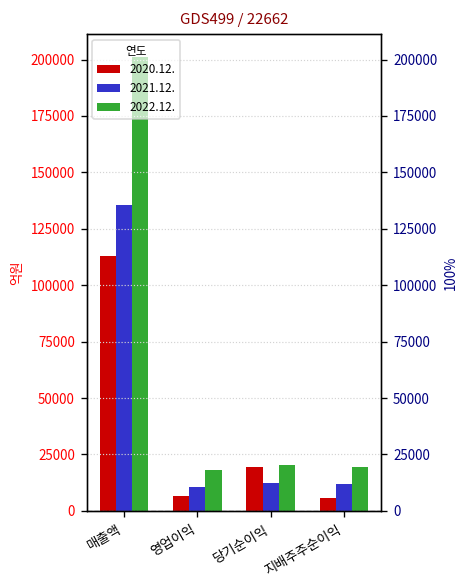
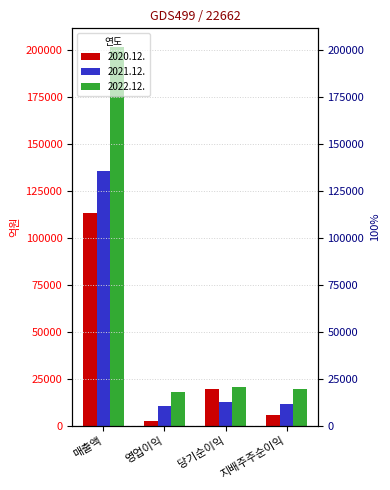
2020.12., 영업이익: 7000 -> 2000
